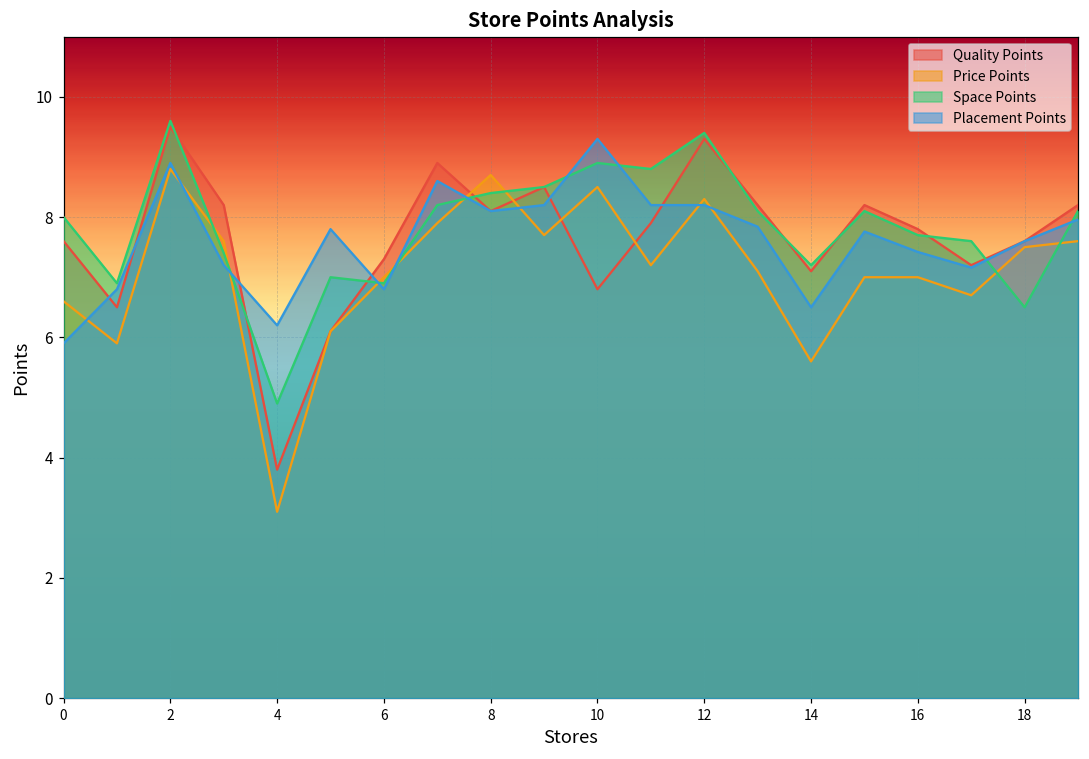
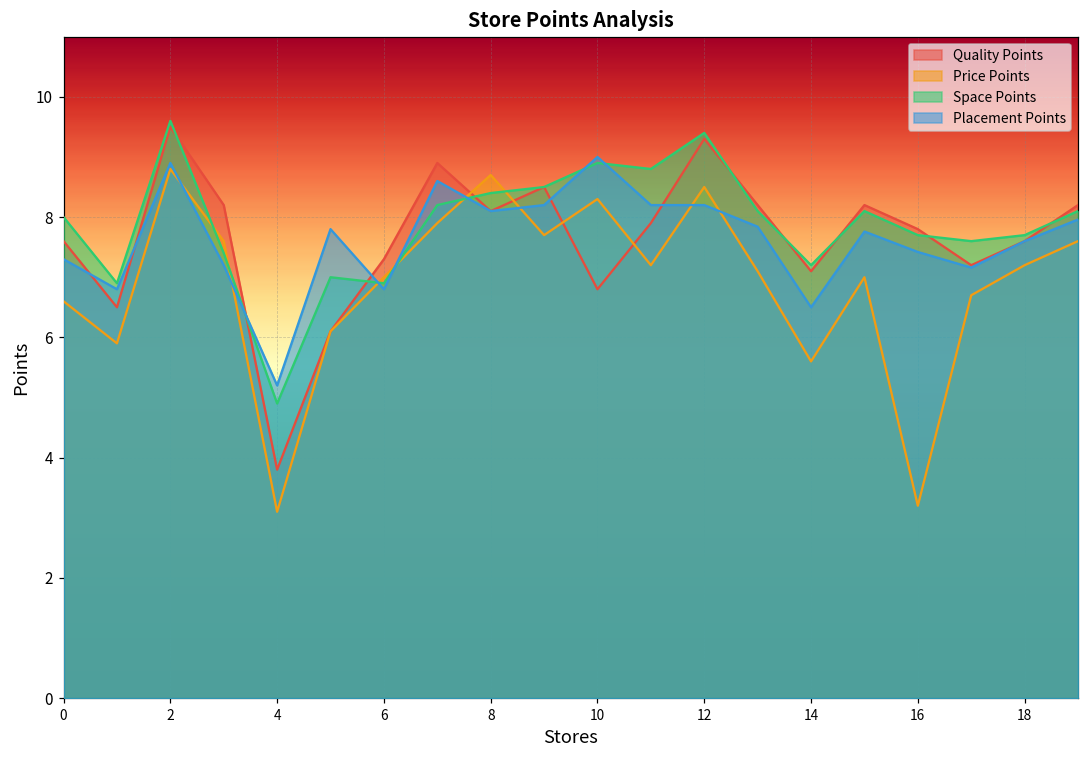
Placement Points, 0: 5.9 -> 7.3
Placement Points, 4: 6.2 -> 5.2
Price Points, 10: 8.5 -> 8.3
Placement Points, 10: 9.3 -> 9.0
Price Points, 12: 8.3 -> 8.5
Price Points, 16: 7.0 -> 3.2
Price Points, 18: 7.5 -> 7.2
Space Points, 18: 6.5 -> 7.7
